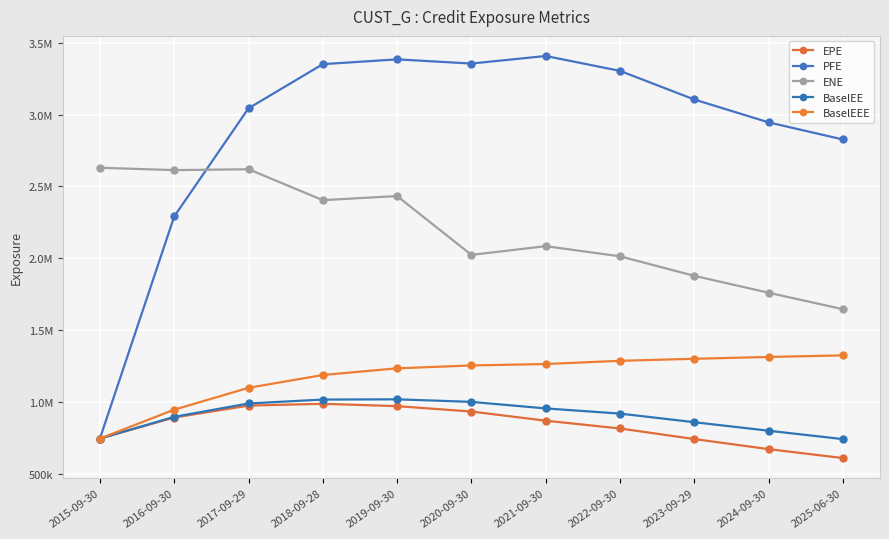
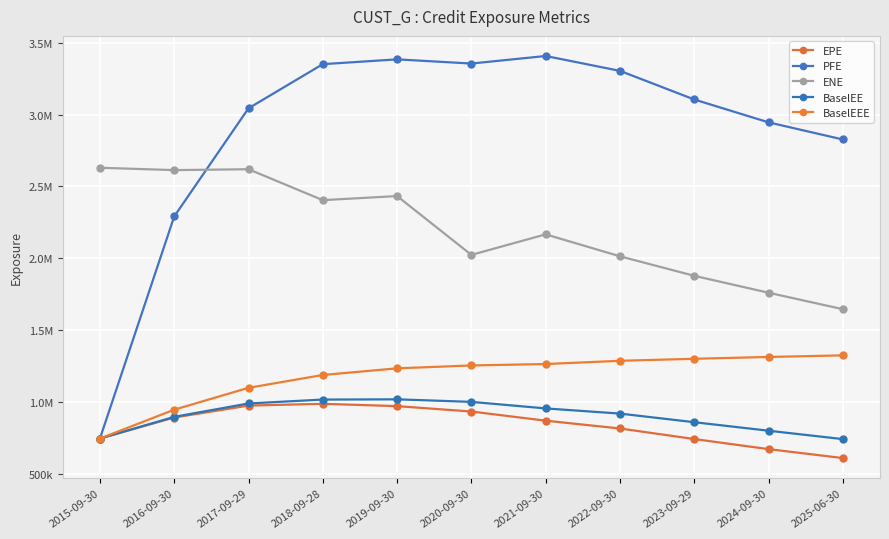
ENE, 2021-09-30: 2080000 -> 2170000
